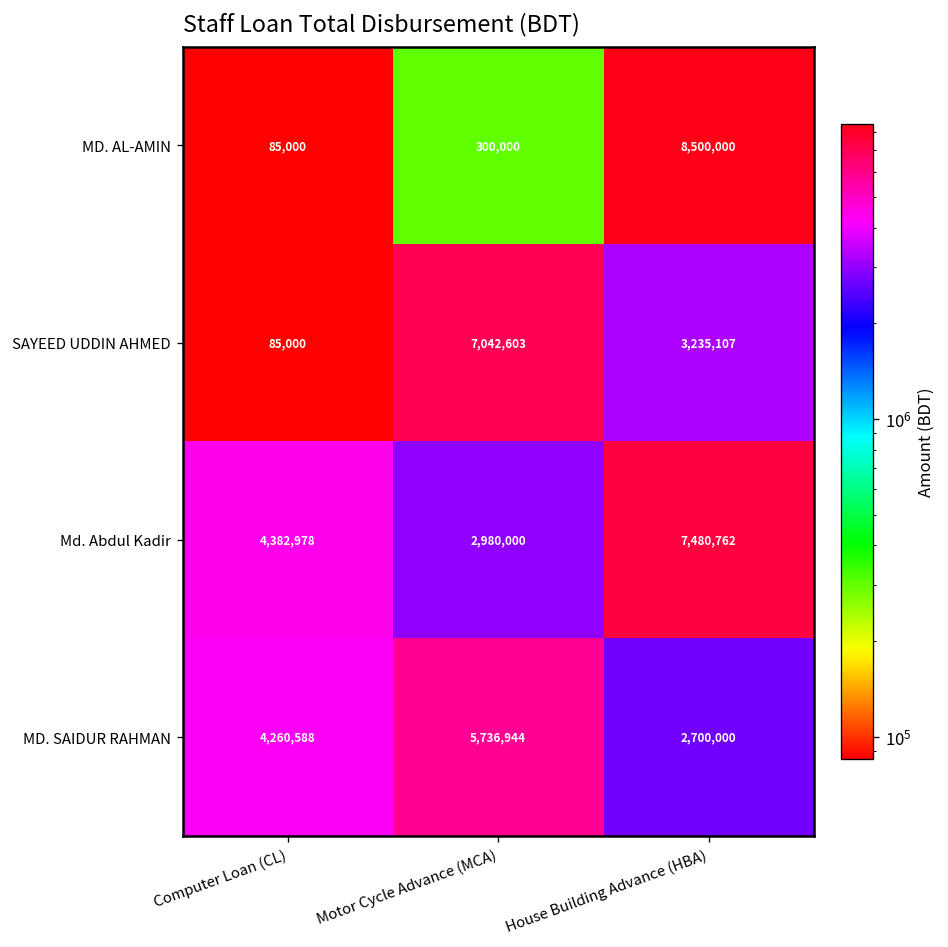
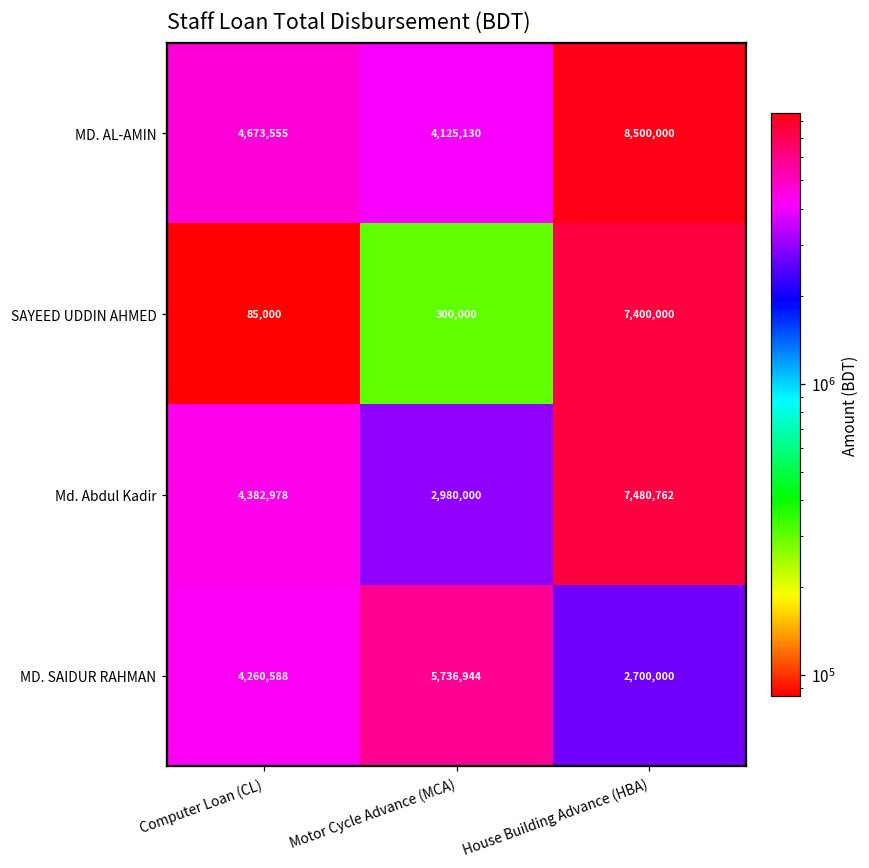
MD. AL-AMIN, Computer Loan (CL): 85,000 -> 4,673,555
MD. AL-AMIN, Motor Cycle Advance (MCA): 300,000 -> 4,125,130
SAYEED UDDIN AHMED, Motor Cycle Advance (MCA): 7,042,603 -> 300,000
SAYEED UDDIN AHMED, House Building Advance (HBA): 3,235,107 -> 7,400,000
